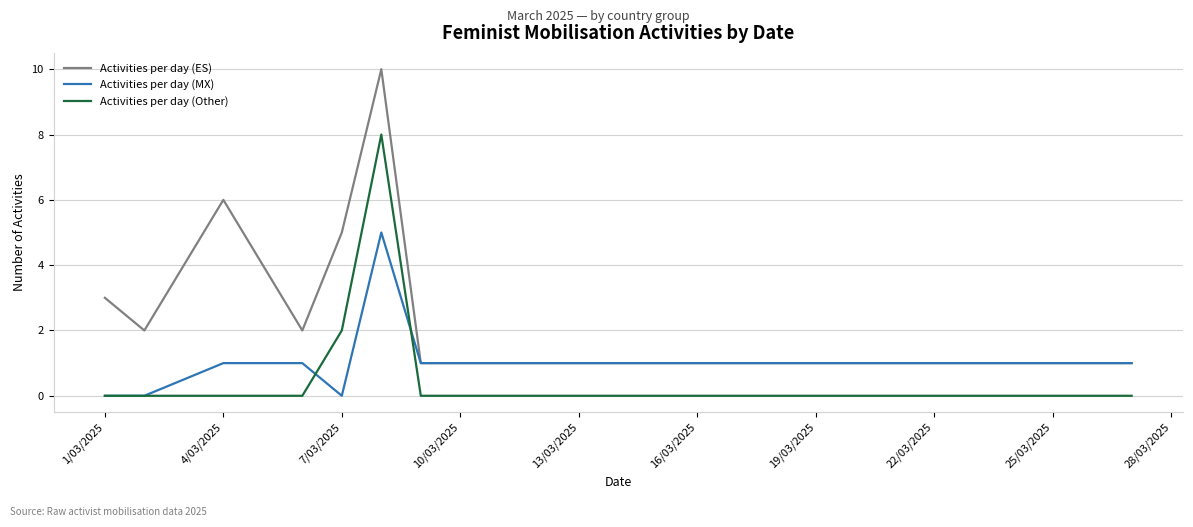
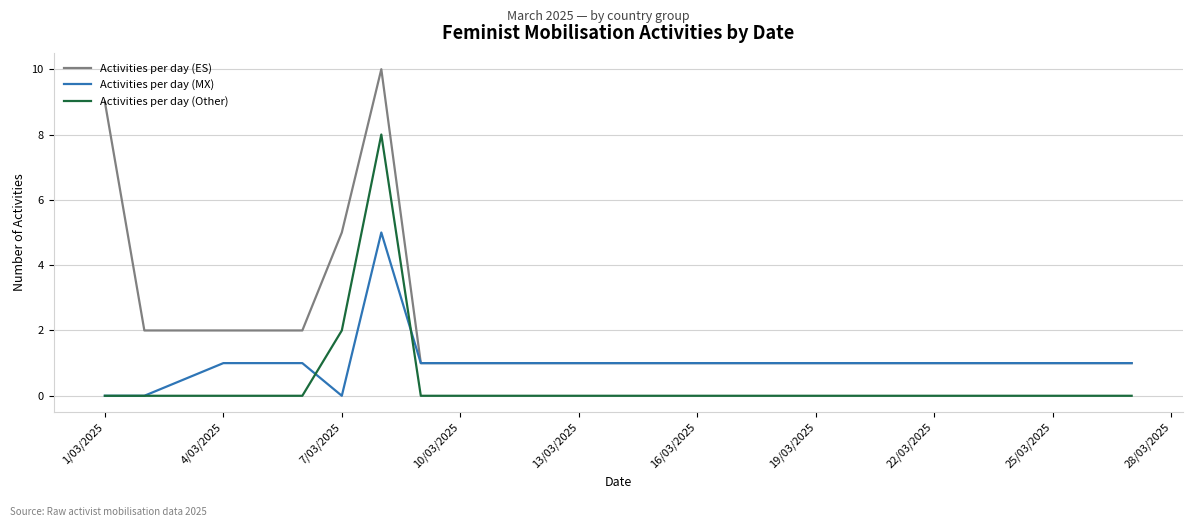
Activities per day (ES), 1/03/2025: 3 -> 9
Activities per day (ES), 4/03/2025: 6 -> 2
